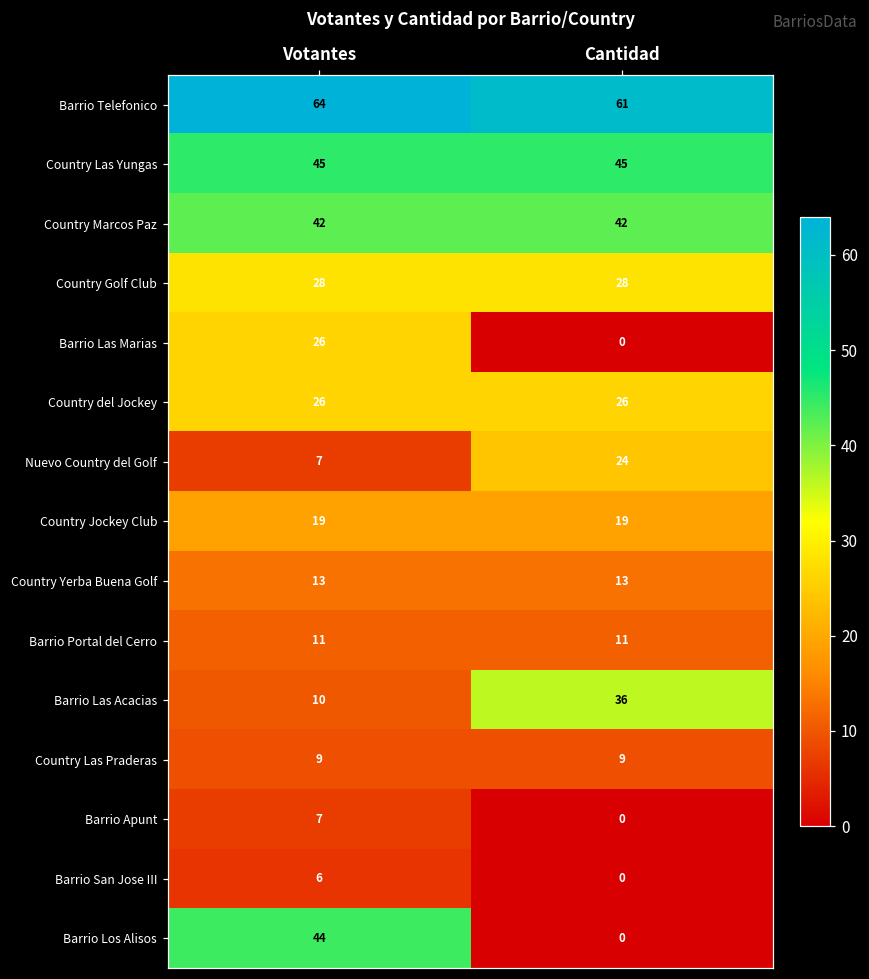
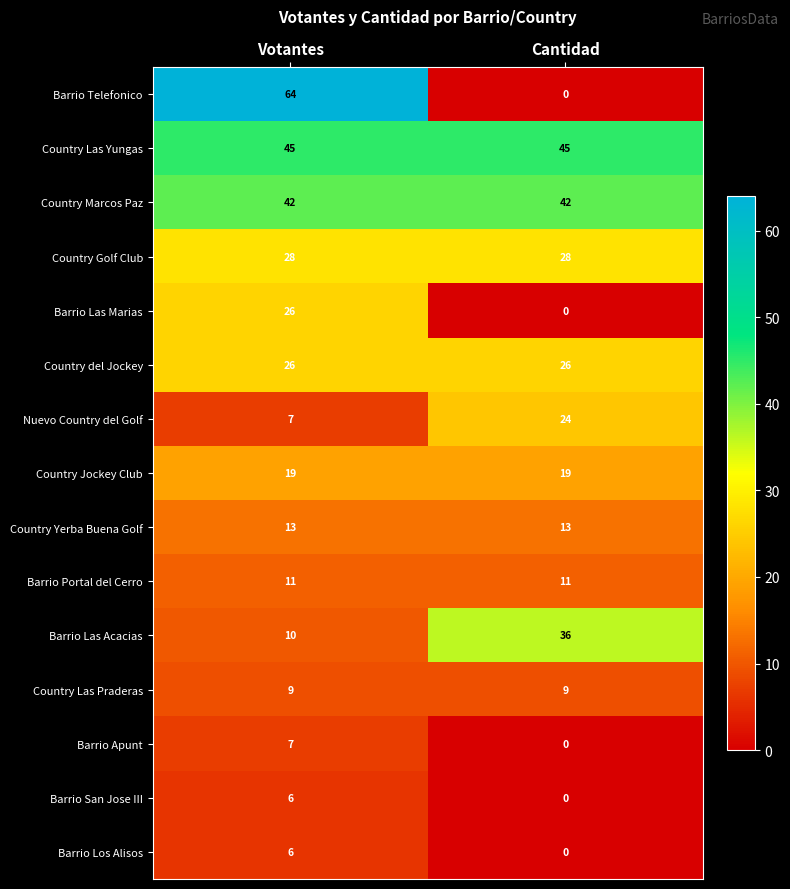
Barrio Telefonico, Cantidad: 61 -> 0
Barrio Los Alisos, Votantes: 44 -> 6
